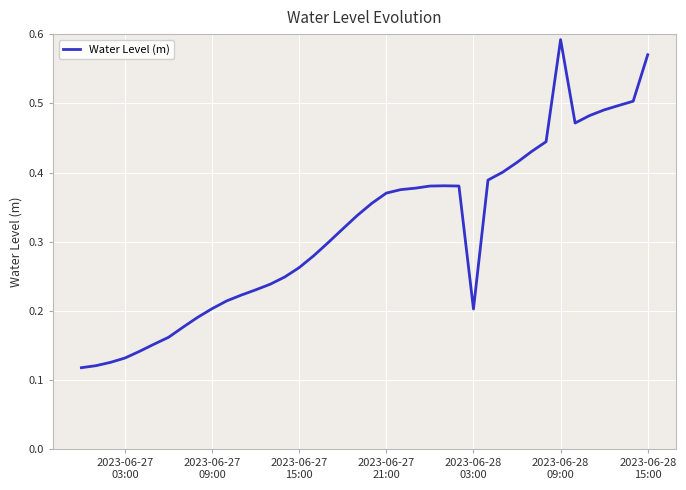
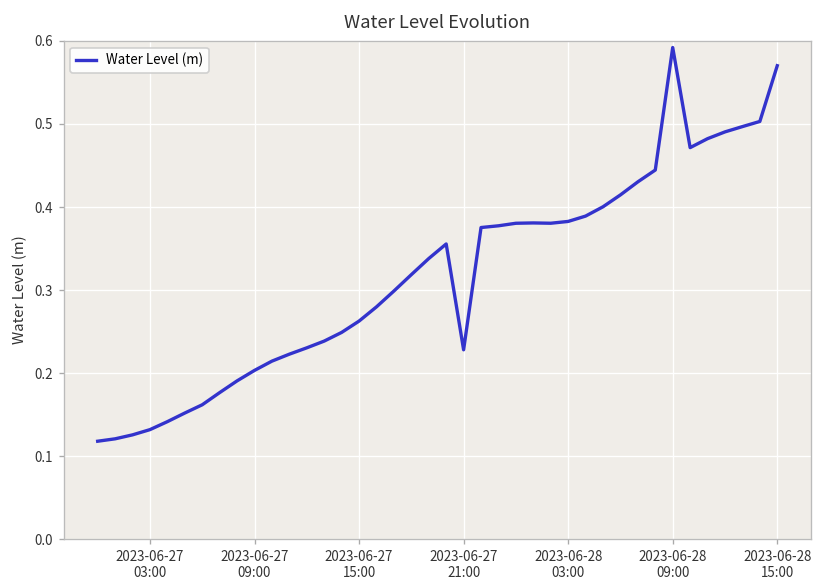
Water Level (m), 2023-06-27 21:00: 0.37 -> 0.23
Water Level (m), 2023-06-28 03:00: 0.20 -> 0.38
